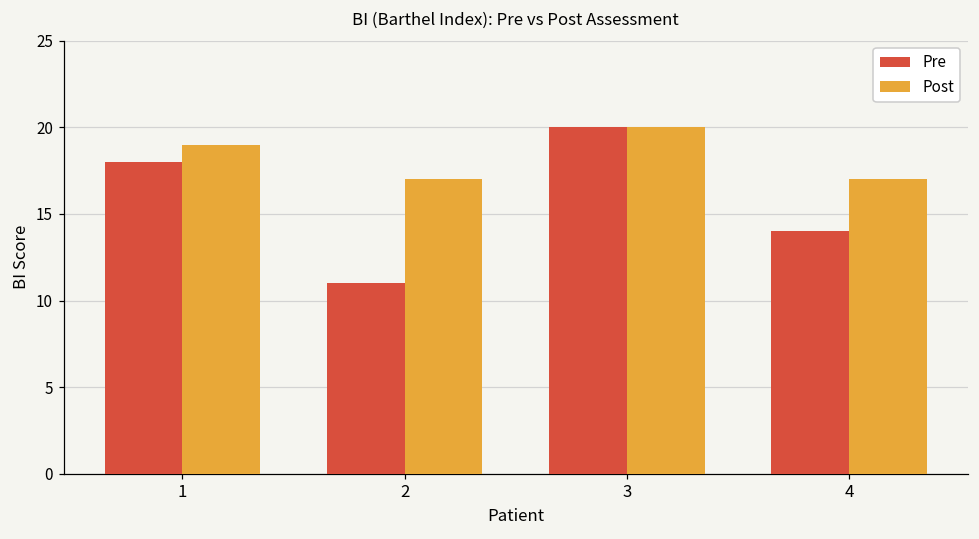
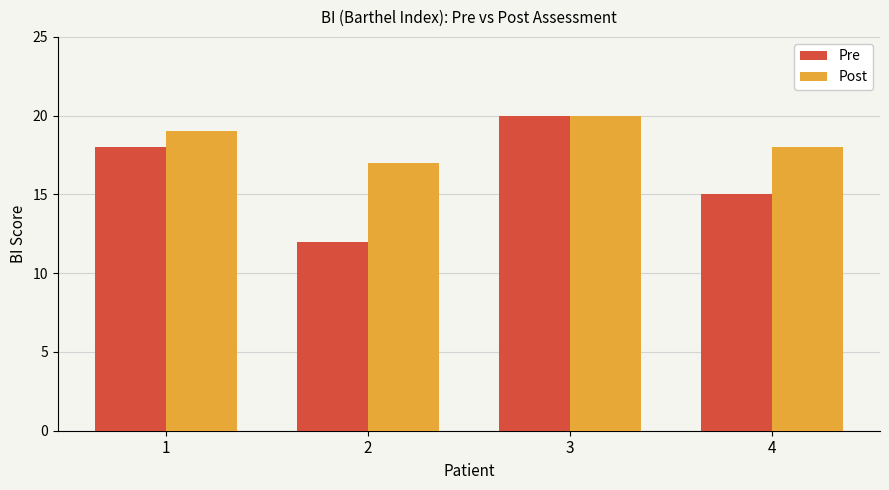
Pre, 2: 11 -> 12
Pre, 4: 14 -> 15
Post, 4: 17 -> 18
